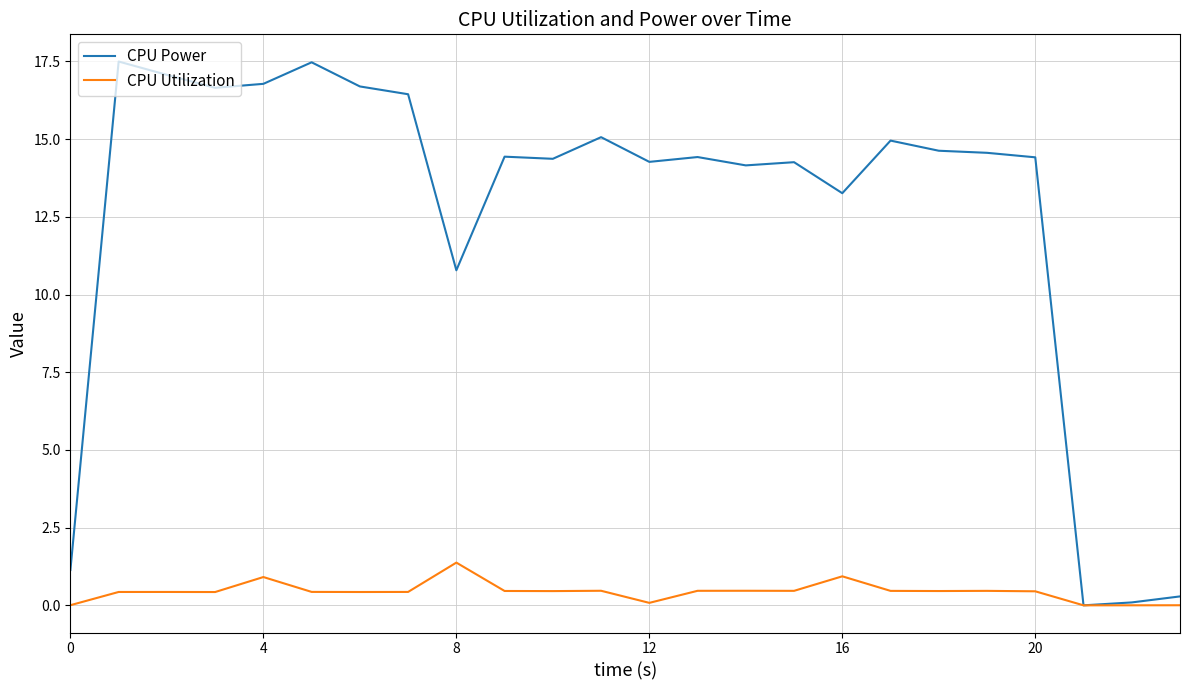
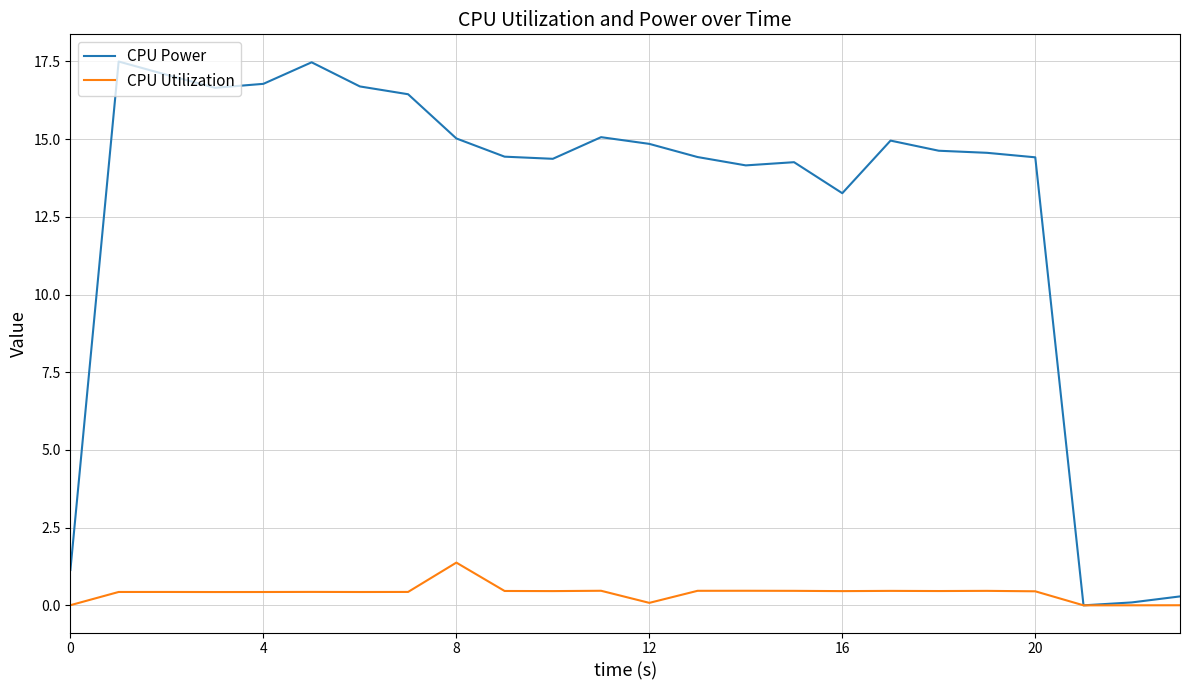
CPU Utilization, 4: 0.9 -> 0.4
CPU Power, 8: 10.8 -> 15.0
CPU Power, 12: 14.3 -> 14.8
CPU Utilization, 16: 0.9 -> 0.5
